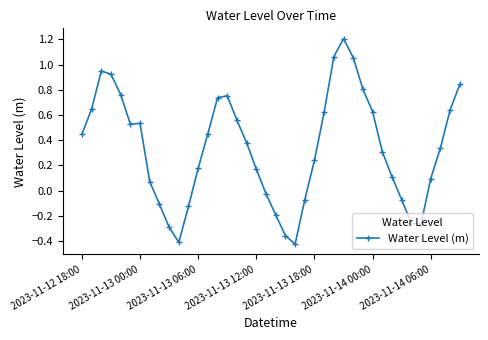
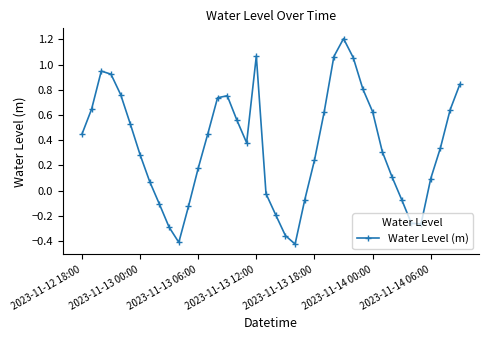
2023-11-13 00:00: 0.53 -> 0.29
2023-11-13 12:00: 0.17 -> 1.07
